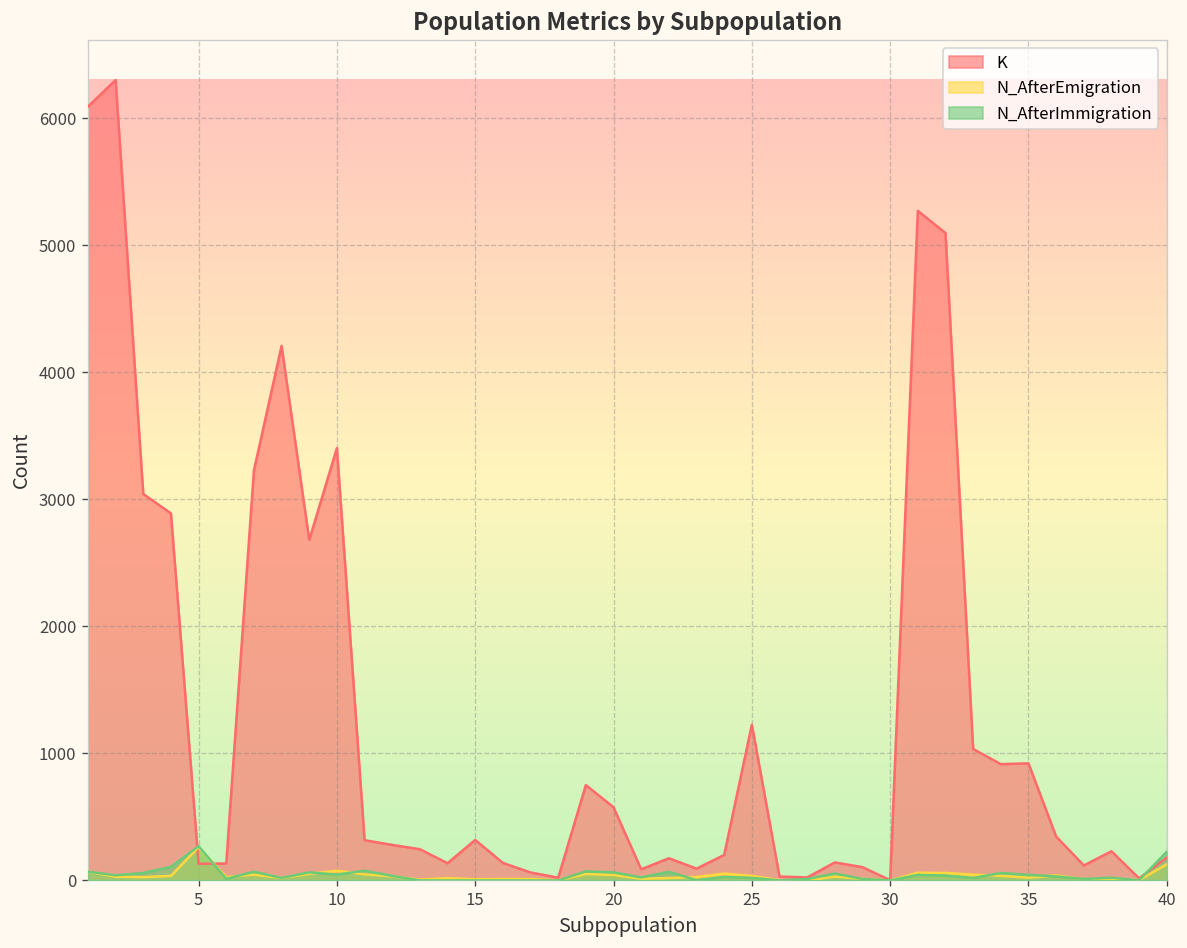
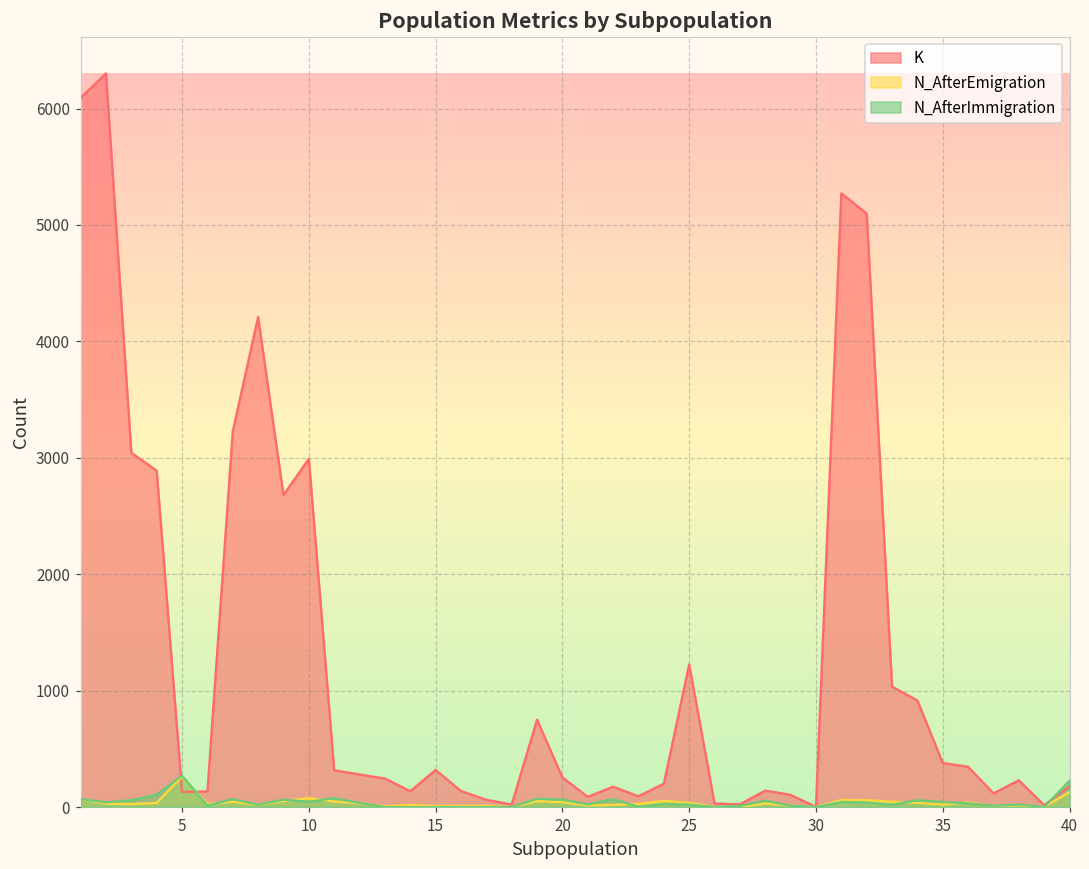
K, 10: 3400 -> 2990
K, 20: 580 -> 260
K, 35: 920 -> 380
